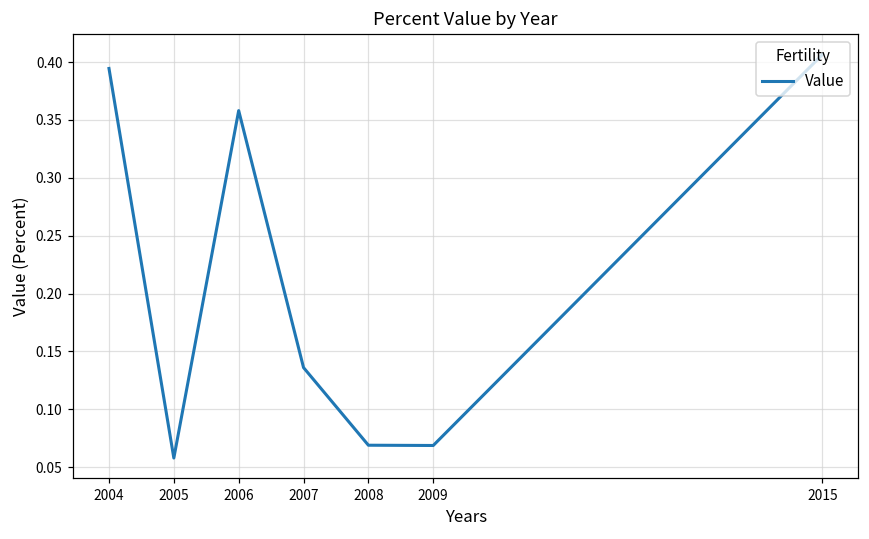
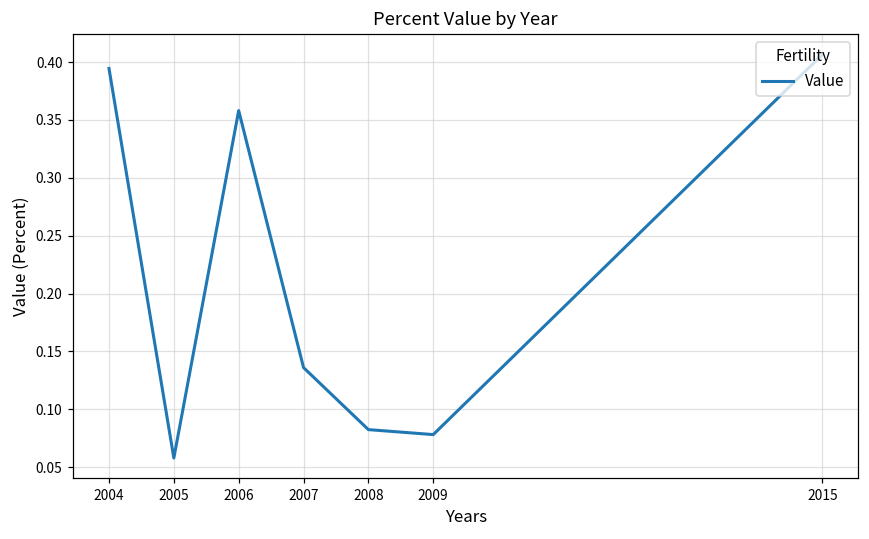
2008: 0.069 -> 0.083
2009: 0.069 -> 0.078
